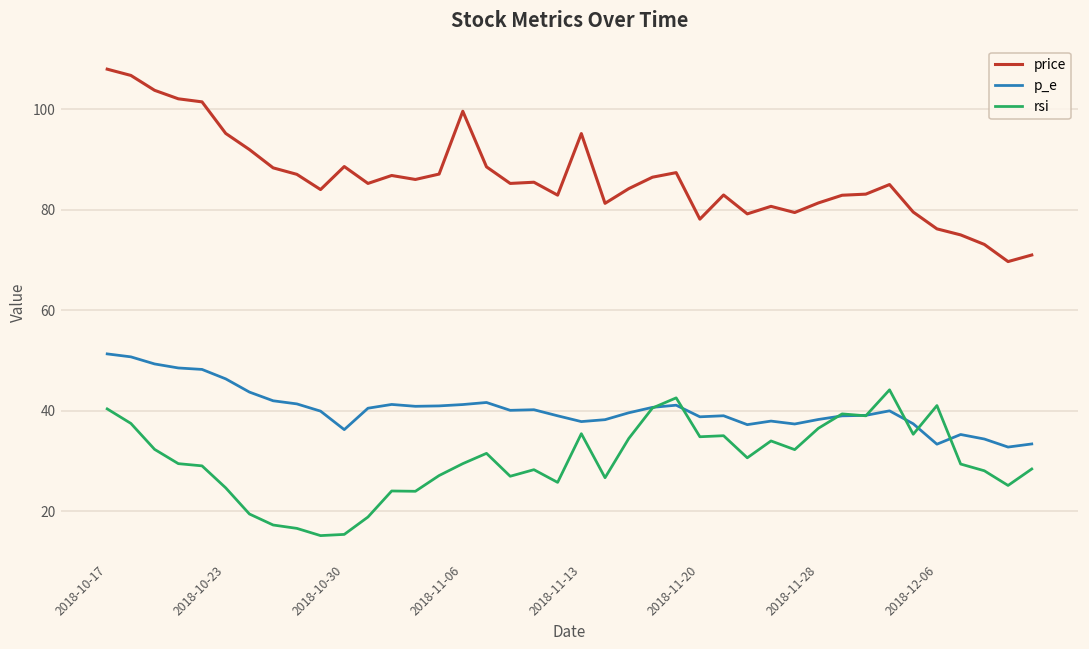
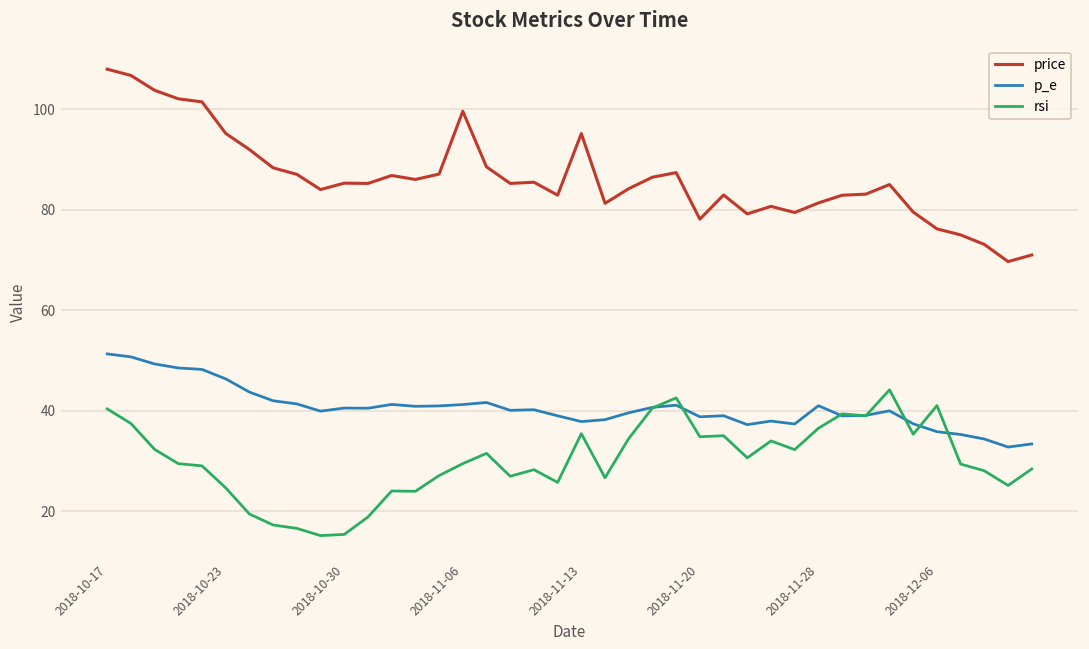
price, 2018-10-30: 89 -> 85
p_e, 2018-10-30: 36 -> 41
p_e, 2018-11-28: 38 -> 41
p_e, 2018-12-06: 33 -> 36
